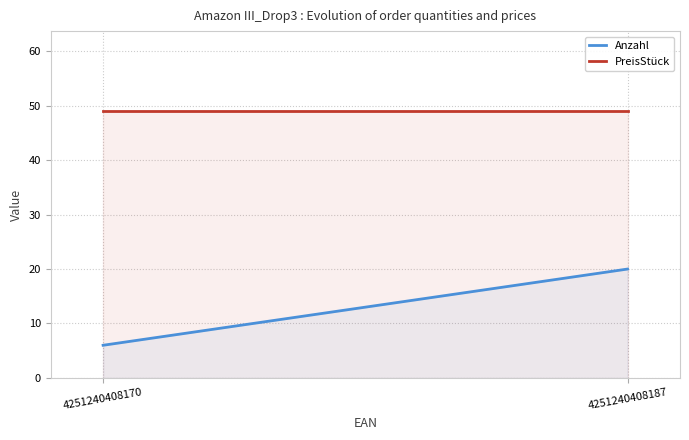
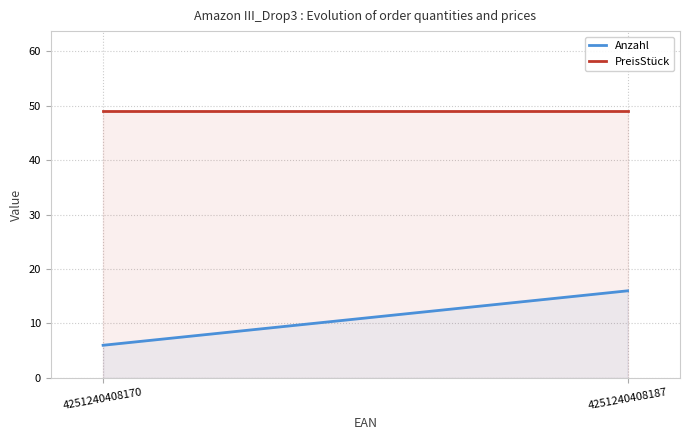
Anzahl, 4251240408187: 20 -> 16
